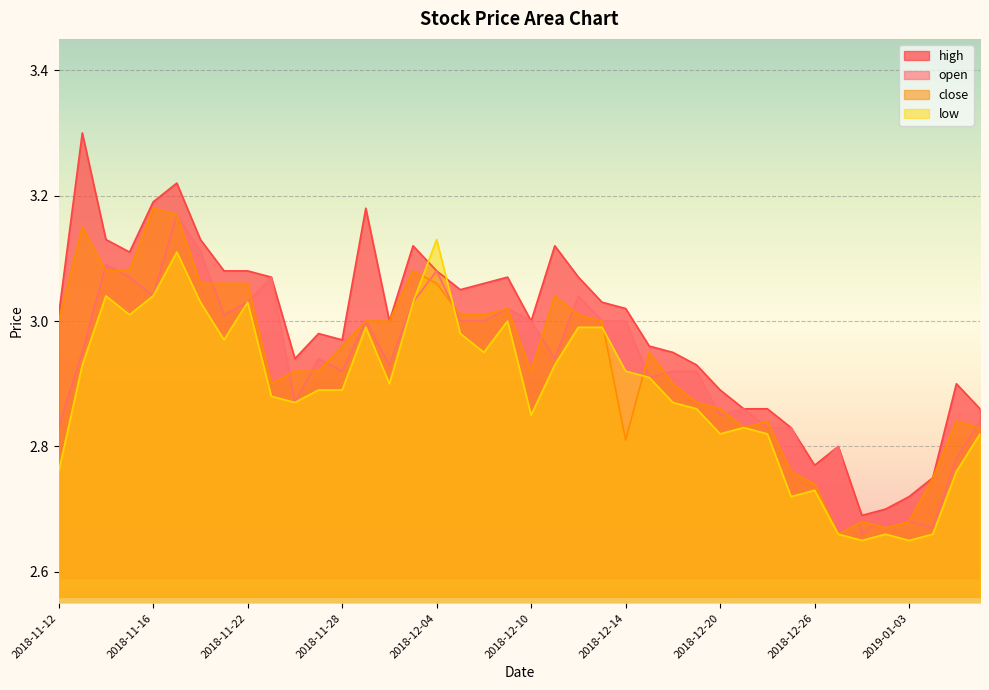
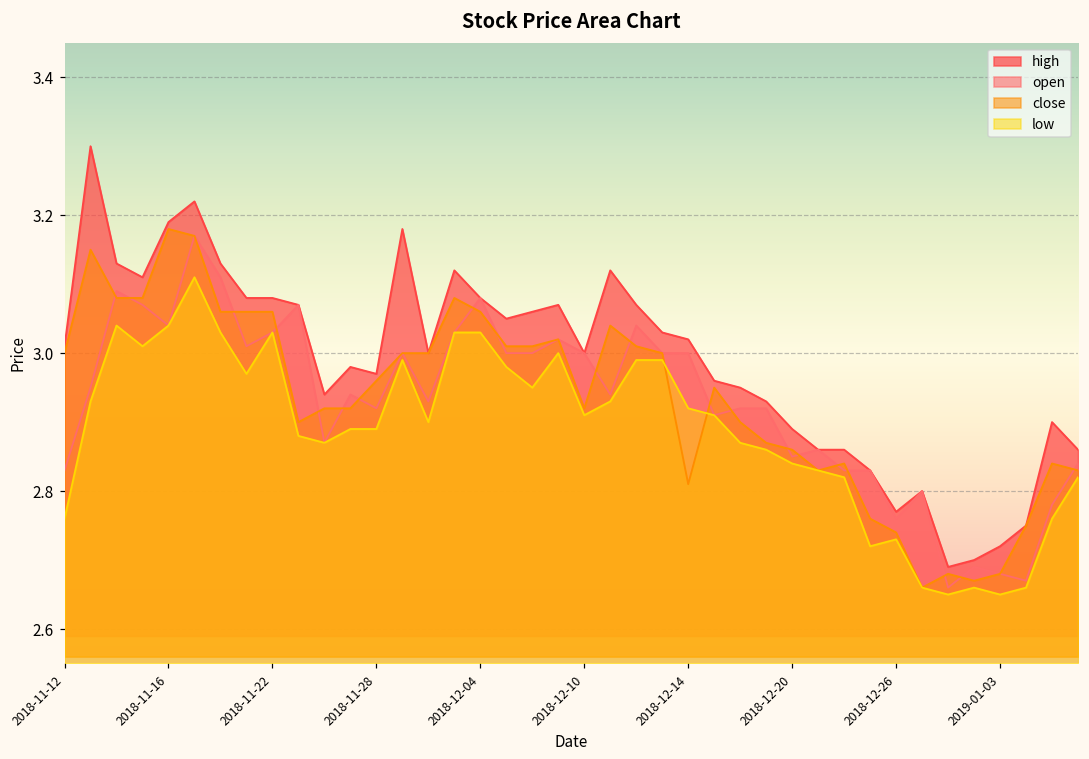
low, 2018-12-04: 3.13 -> 3.03
low, 2018-12-10: 2.85 -> 2.91
low, 2018-12-20: 2.82 -> 2.84
